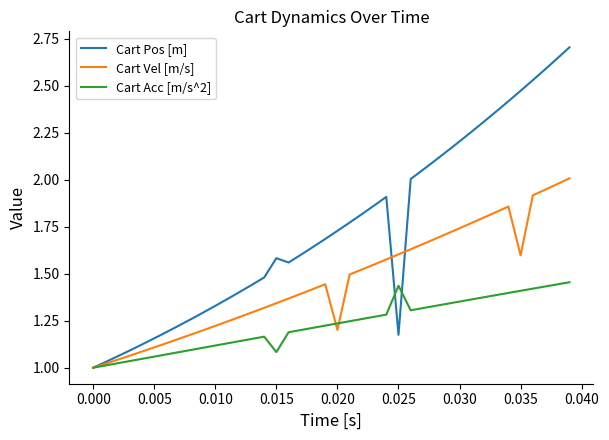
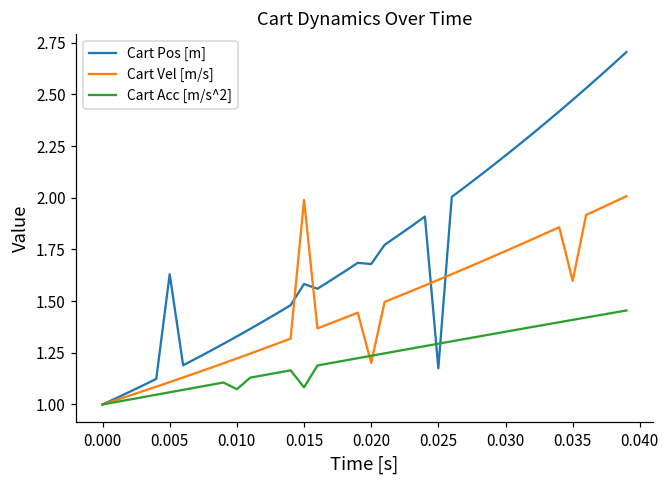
Cart Pos [m], 0.005: 1.16 -> 1.63
Cart Acc [m/s^2], 0.010: 1.12 -> 1.07
Cart Vel [m/s], 0.015: 1.34 -> 1.99
Cart Pos [m], 0.020: 1.73 -> 1.68
Cart Acc [m/s^2], 0.025: 1.44 -> 1.29
